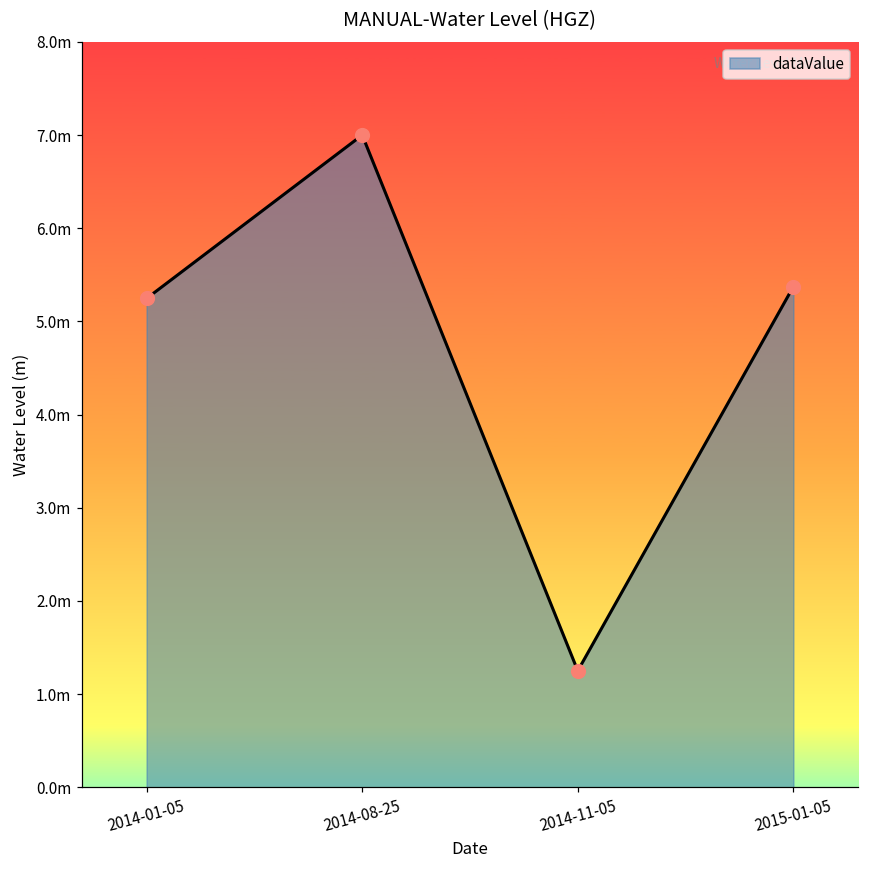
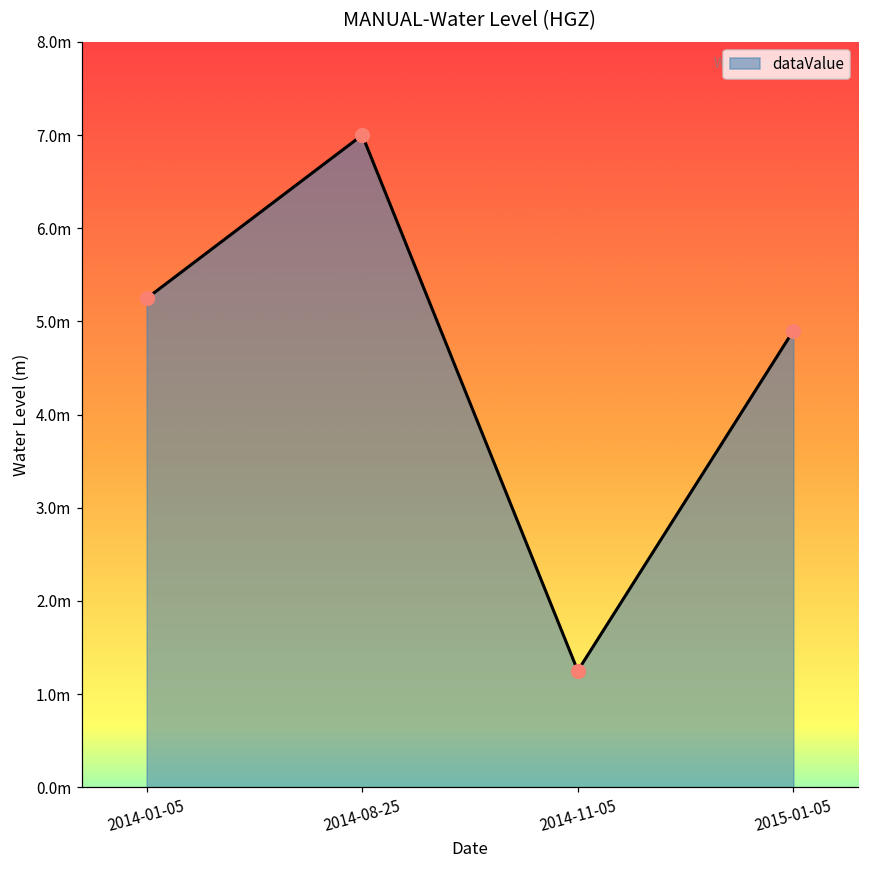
2015-01-05: 5.4m -> 4.9m
